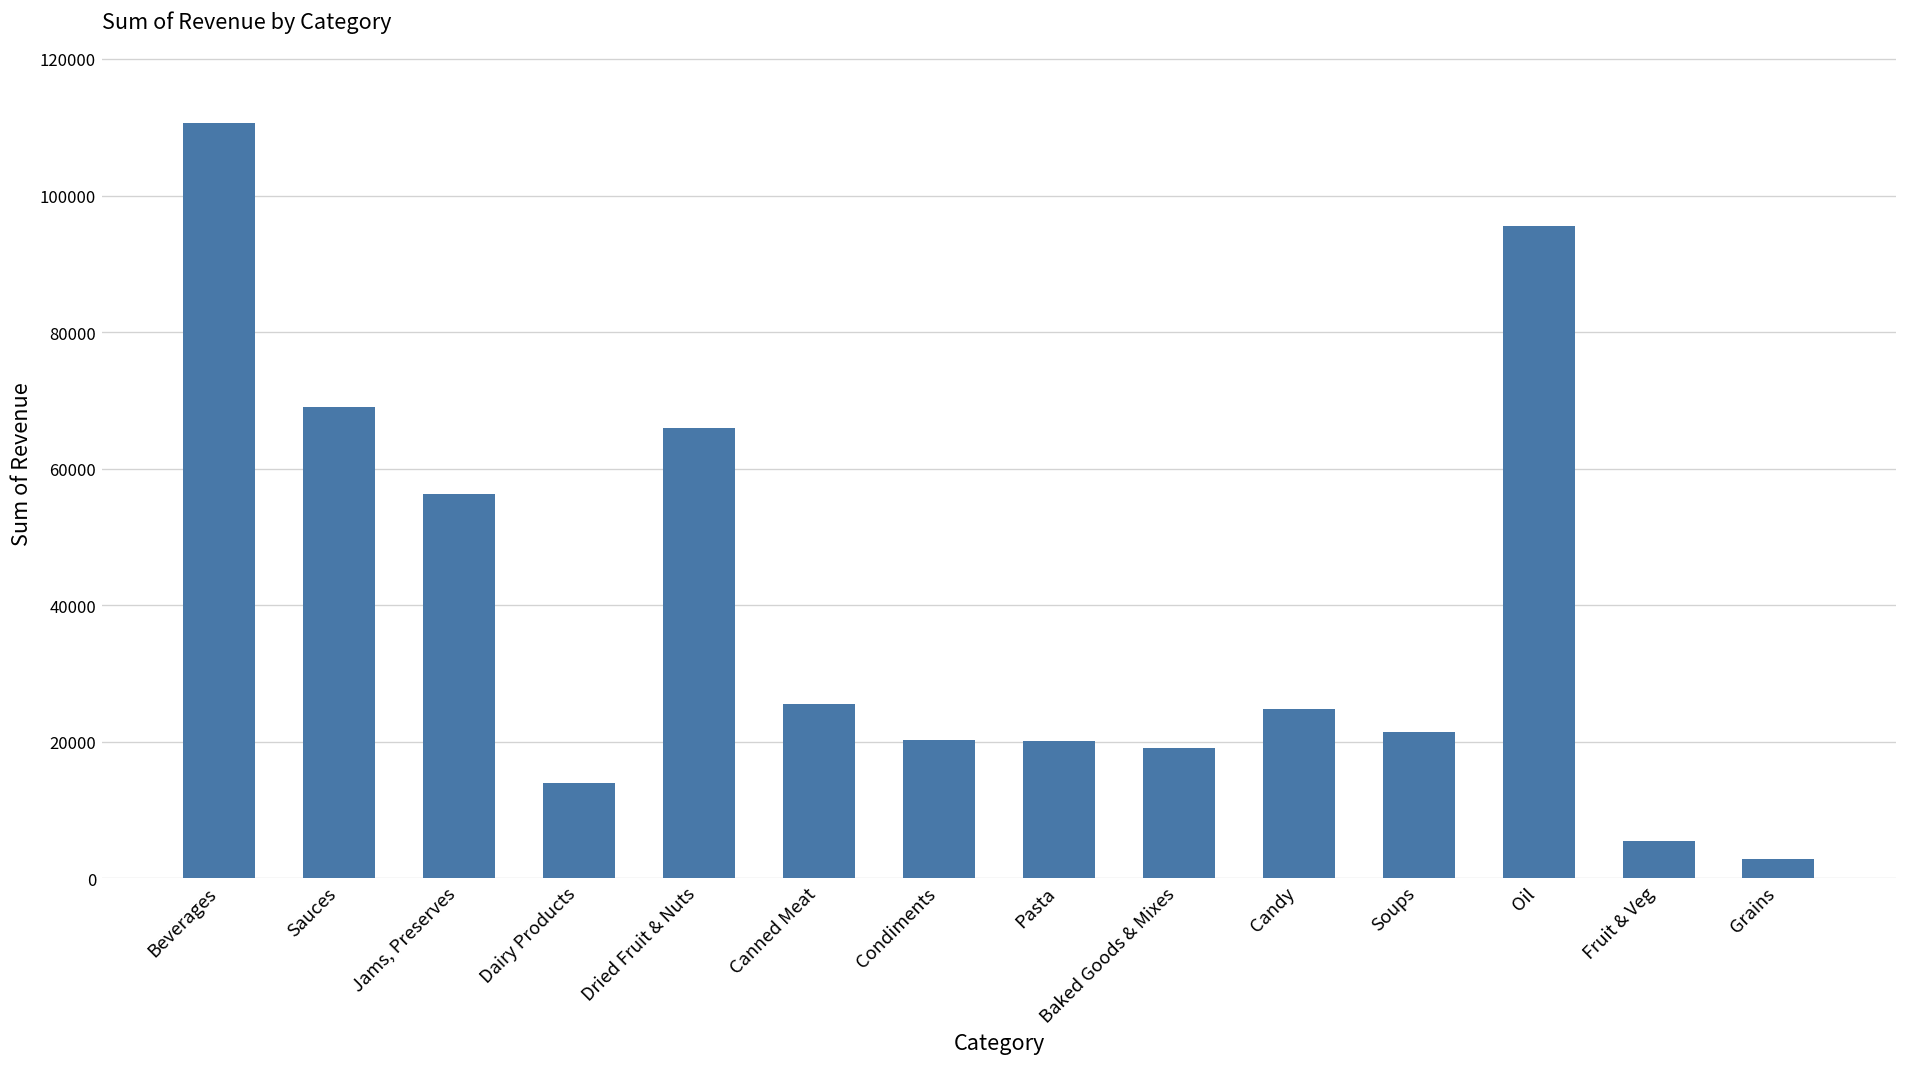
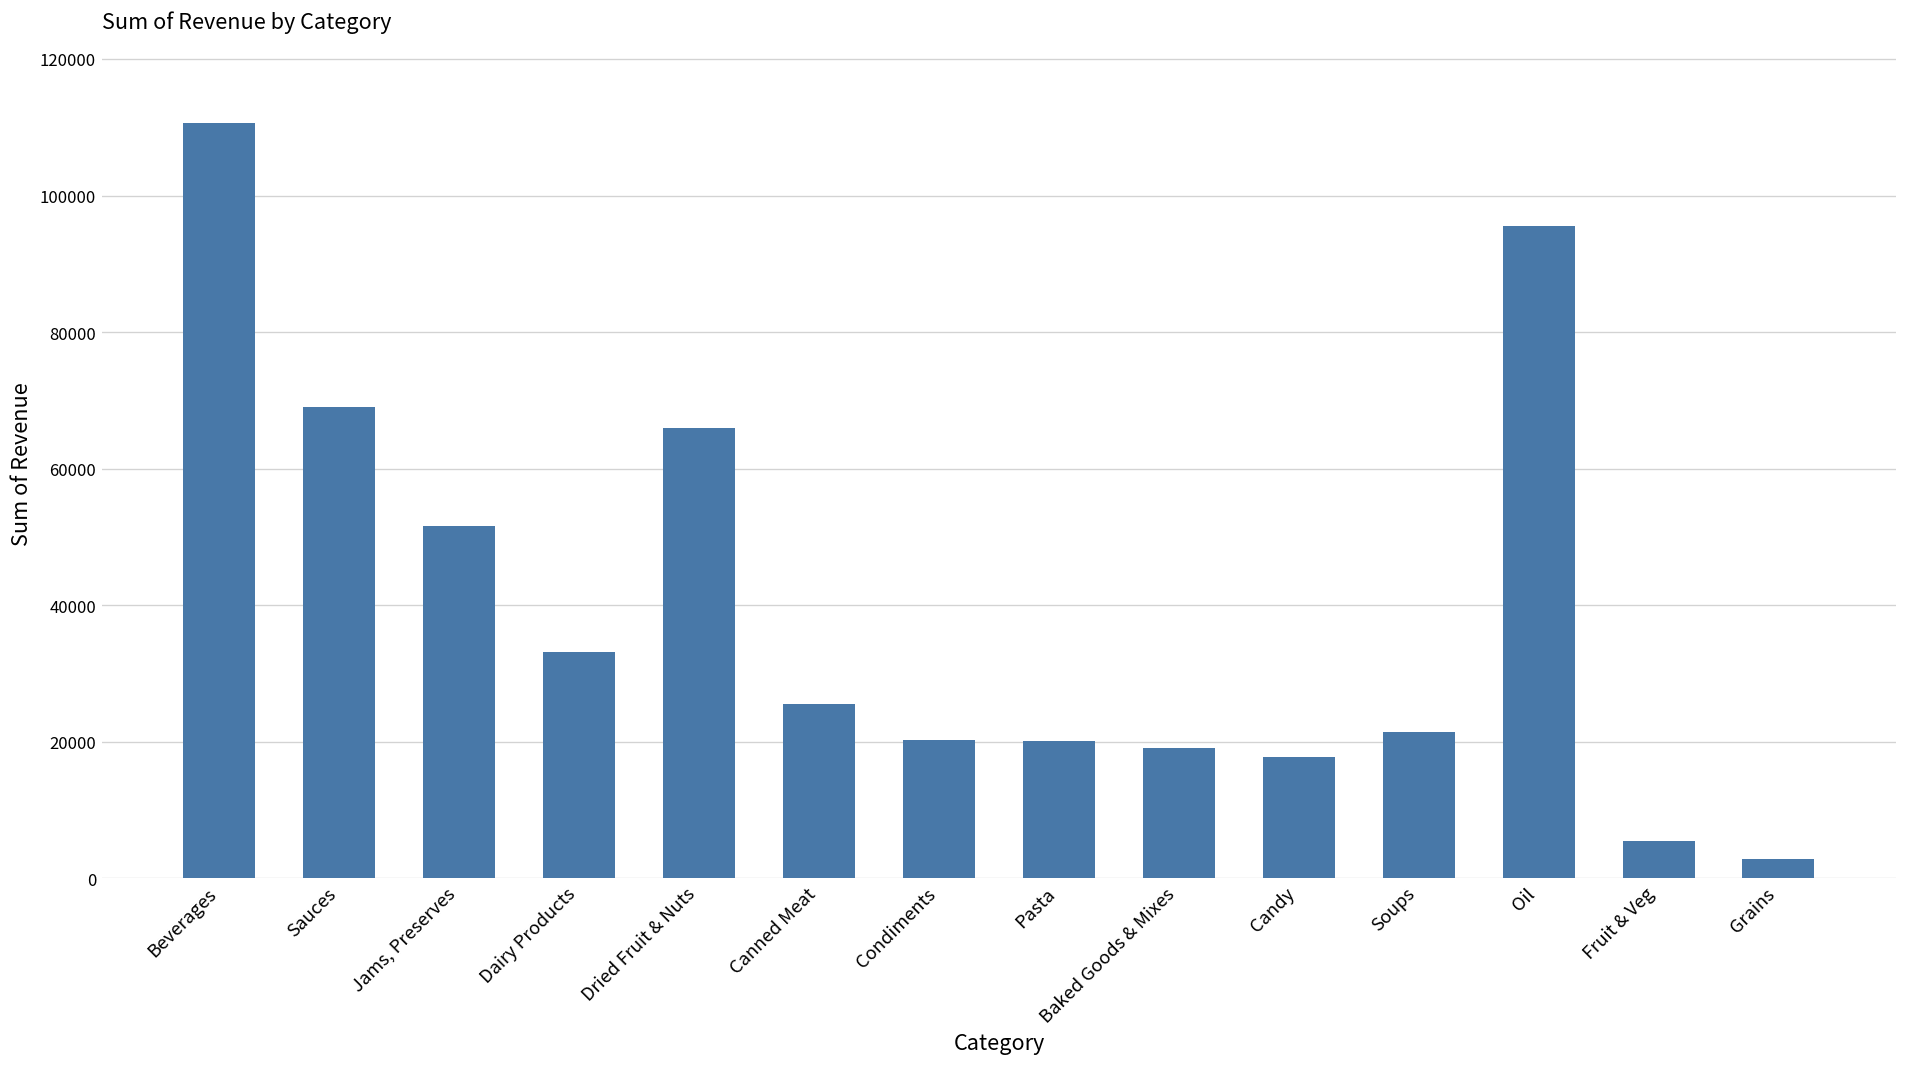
Jams, Preserves: 56000 -> 52000
Dairy Products: 14000 -> 33000
Candy: 25000 -> 18000
